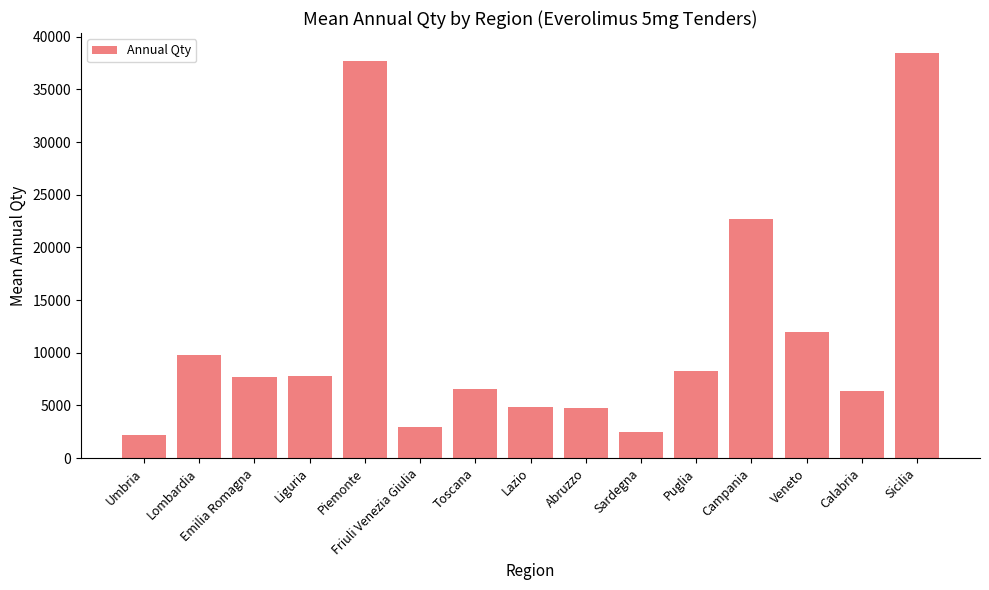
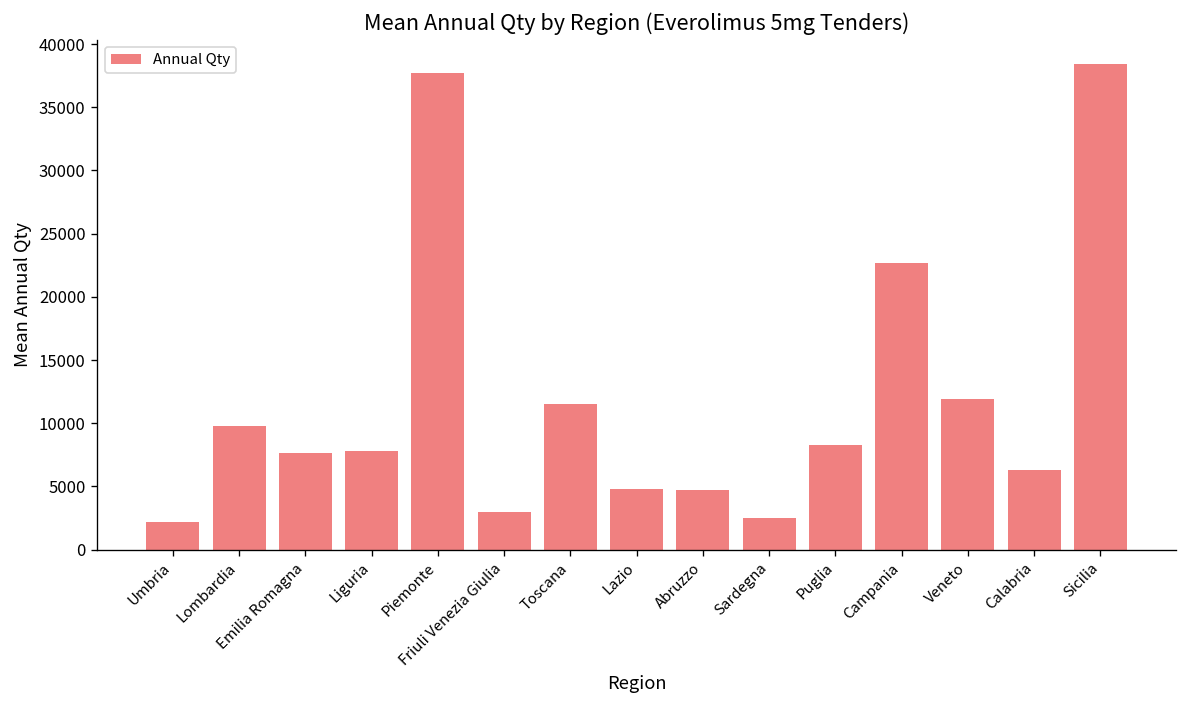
Toscana: 6500 -> 11600
